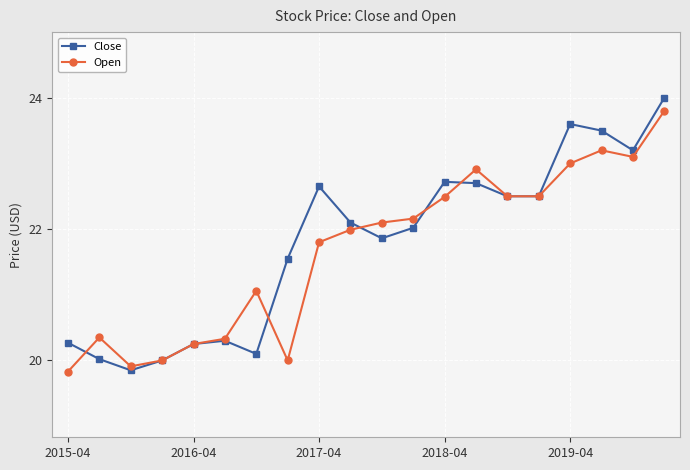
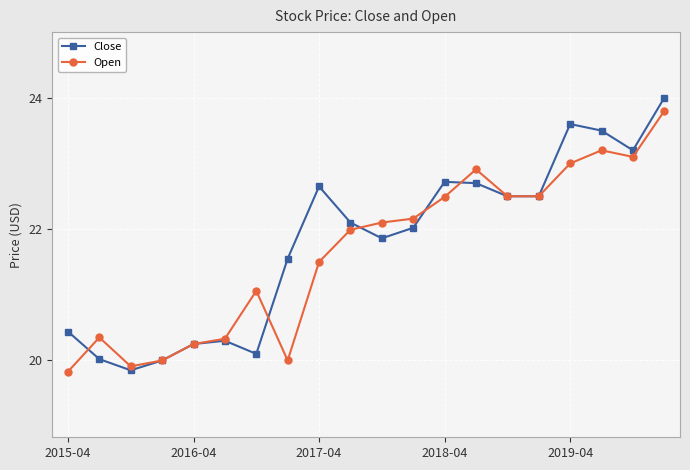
Close, 2015-04: 20.3 -> 20.4
Open, 2017-04: 21.8 -> 21.5
